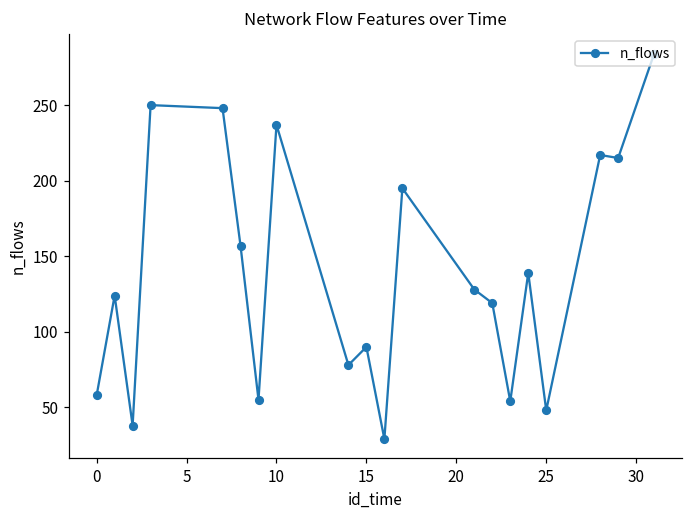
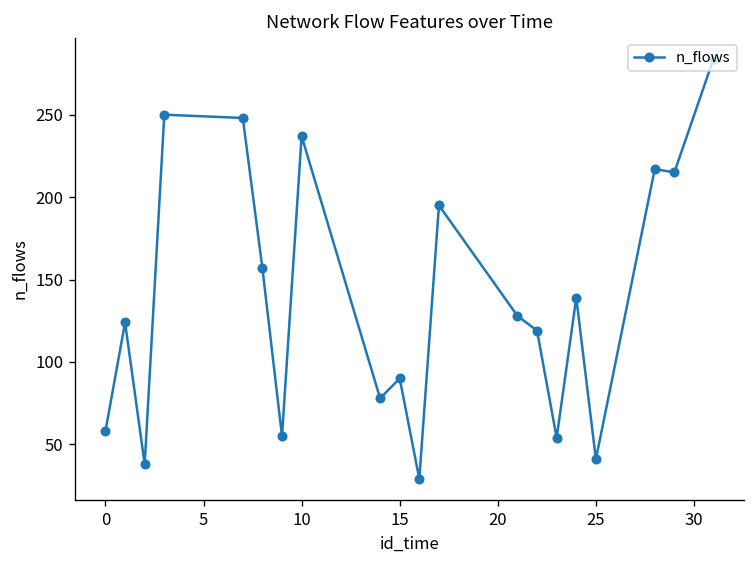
25: 48 -> 41
